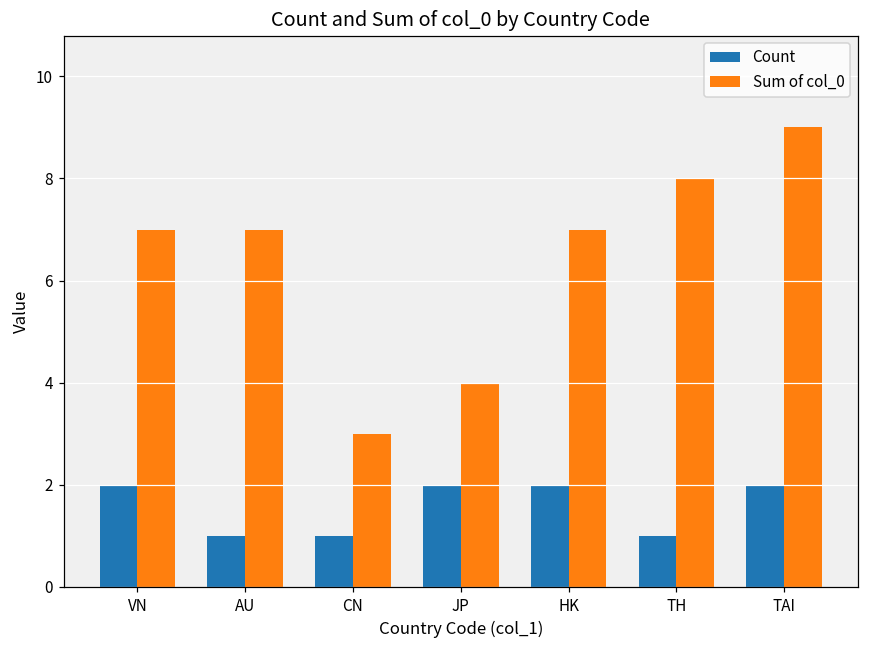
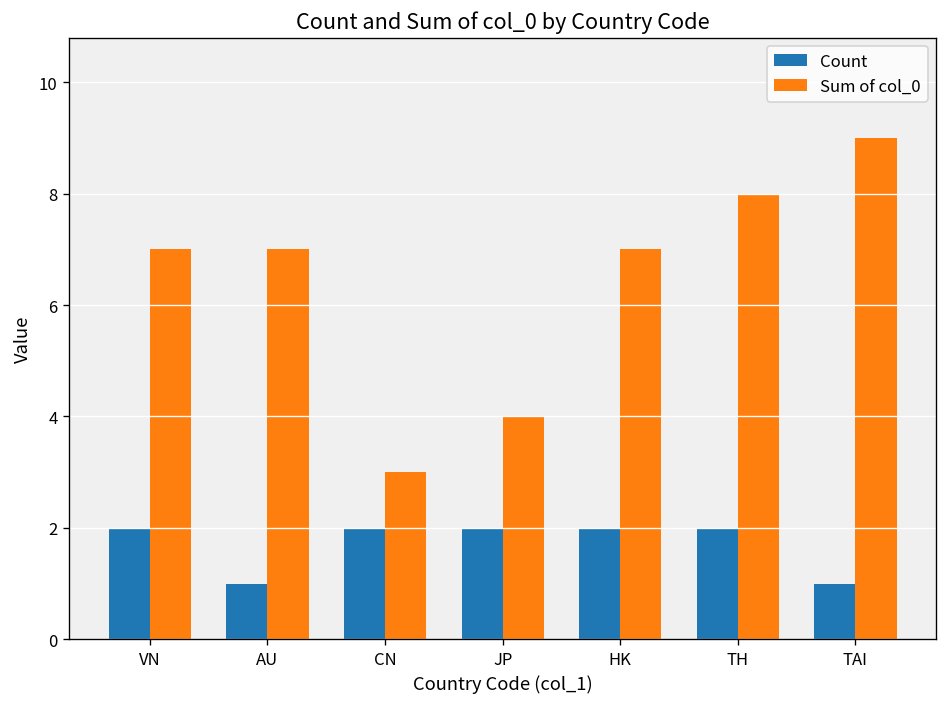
Count, CN: 1 -> 2
Count, TH: 1 -> 2
Count, TAI: 2 -> 1
